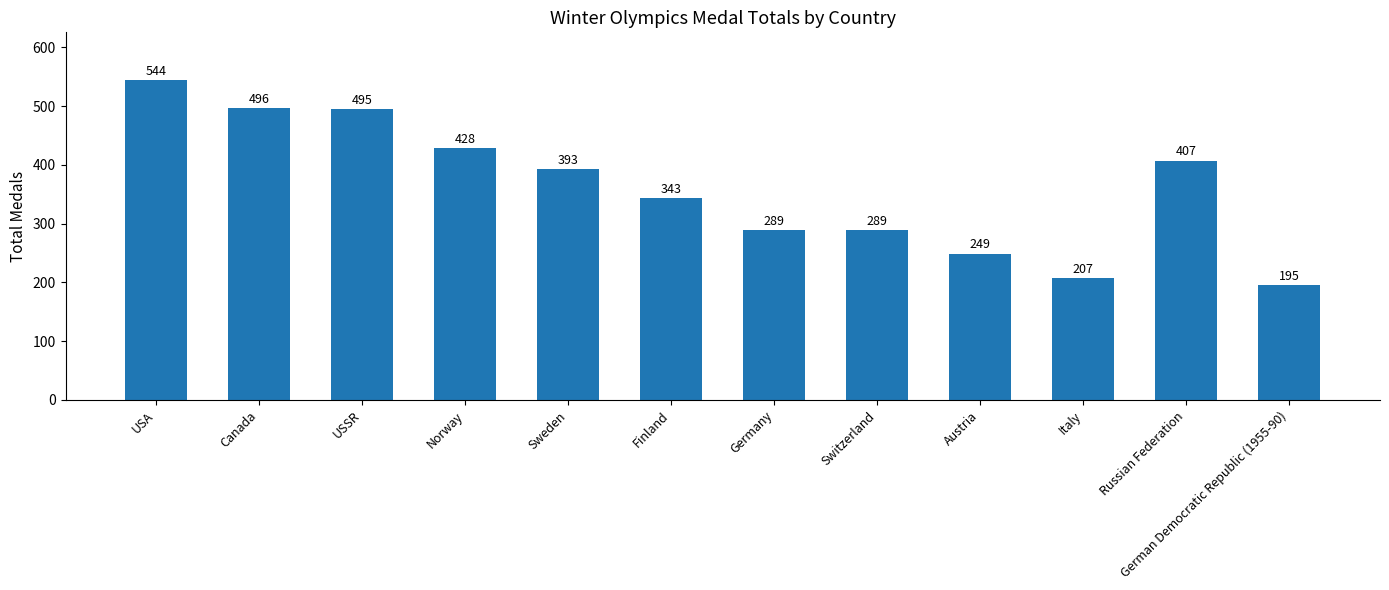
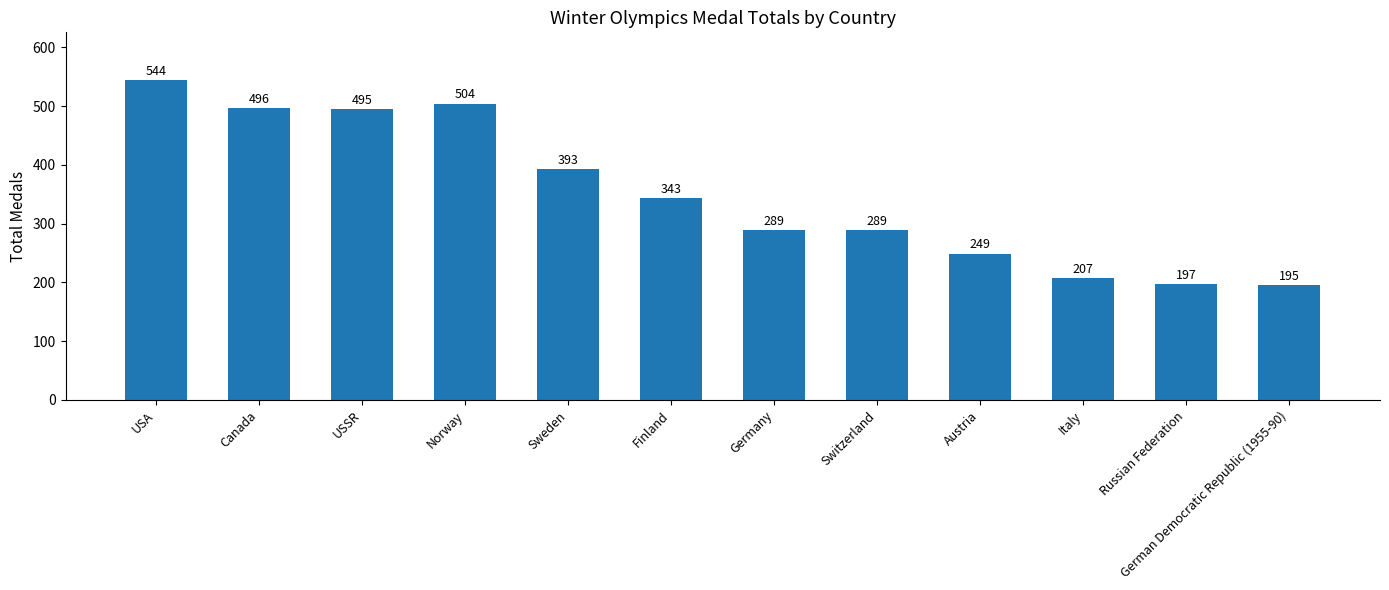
Norway: 428 -> 504
Russian Federation: 407 -> 197
